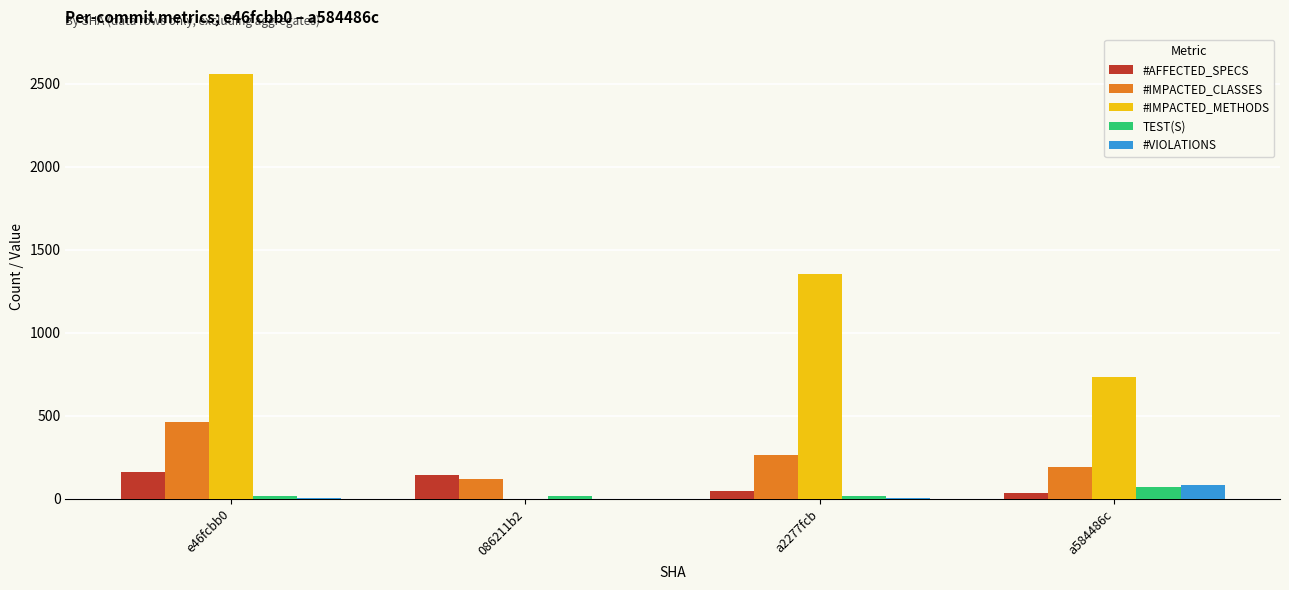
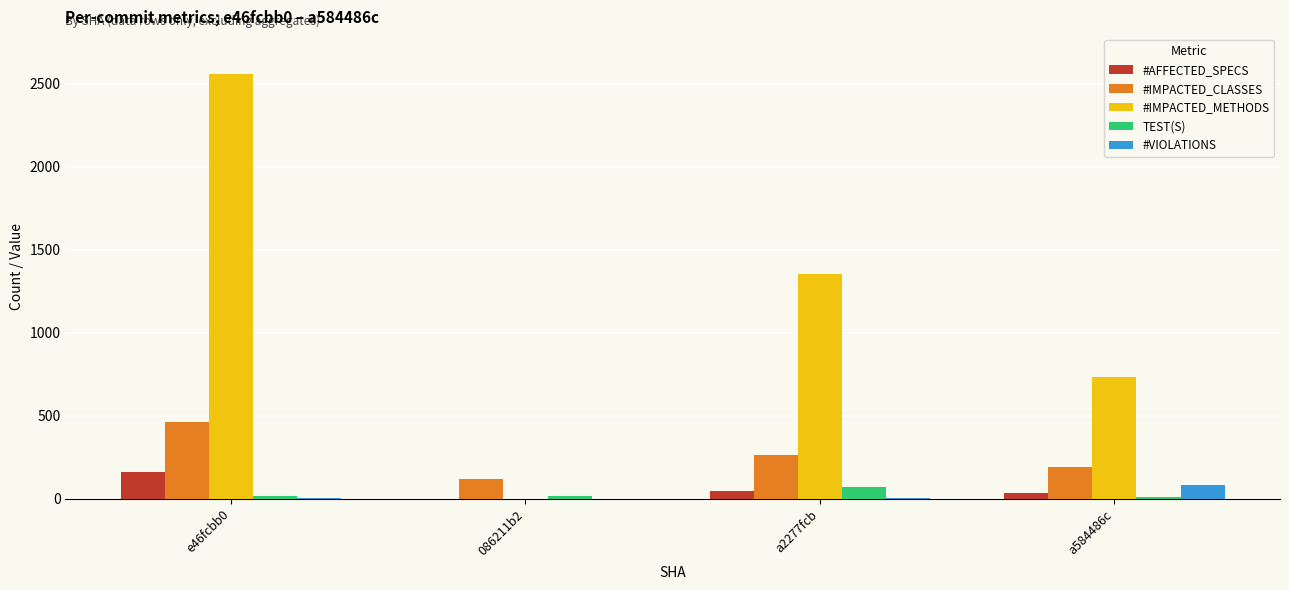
#AFFECTED_SPECS, 086211b2: 140 -> 0
TEST(S), a2277fcb: 20 -> 70
TEST(S), a584486c: 70 -> 10
